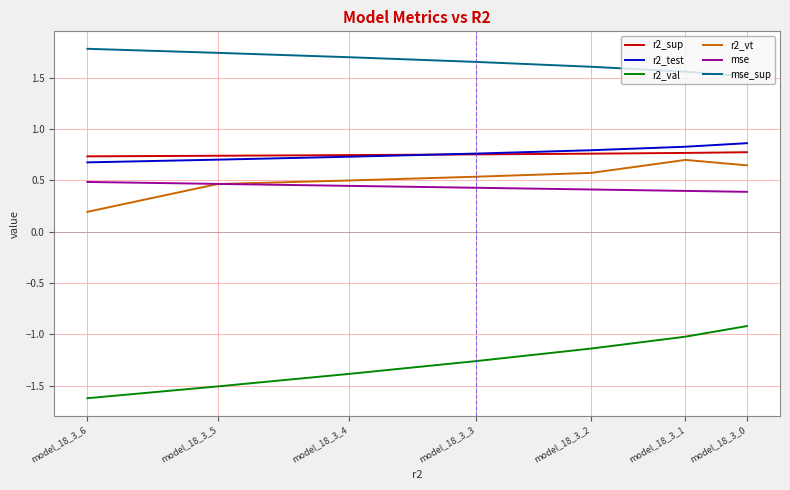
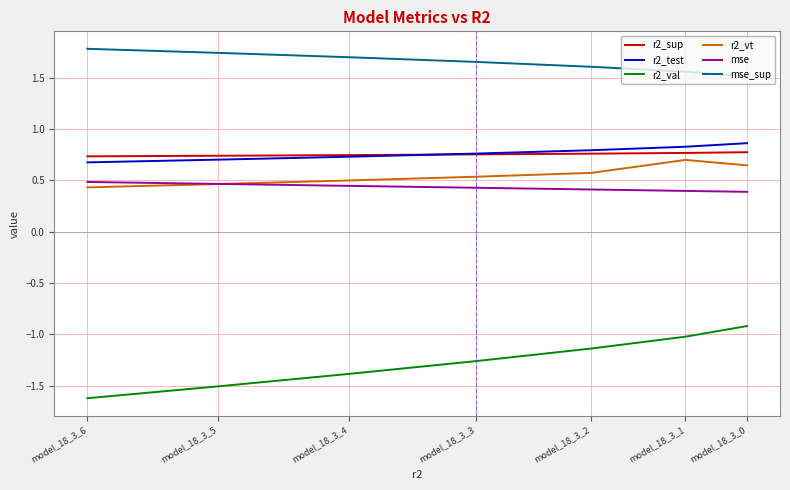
r2_vt, model_18_3_6: 0.19 -> 0.43
